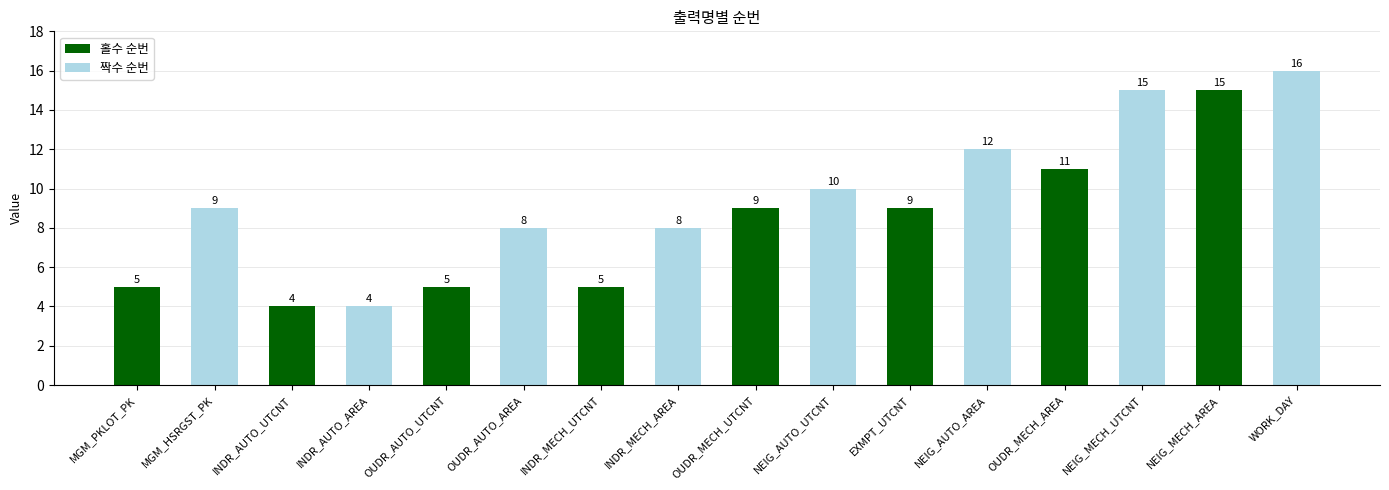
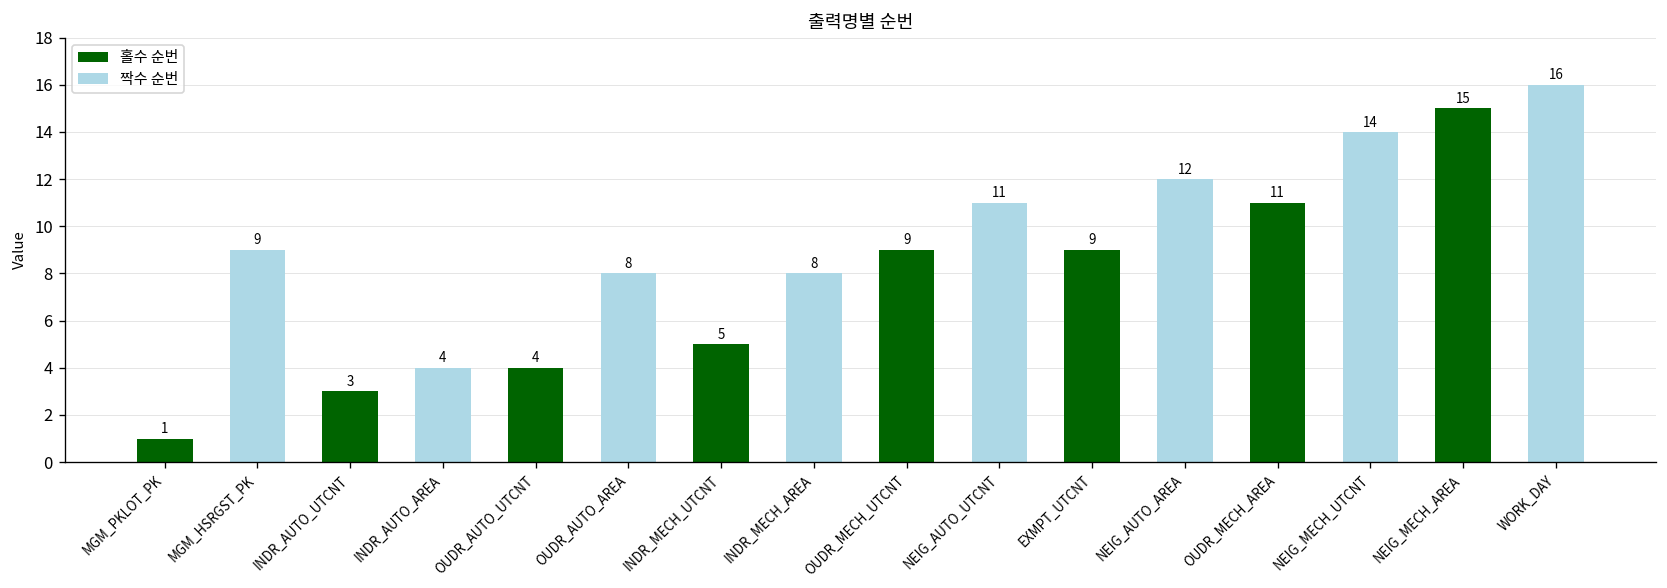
MGM_PKLOT_PK: 5 -> 1
INDR_AUTO_UTCNT: 4 -> 3
OUDR_AUTO_UTCNT: 5 -> 4
NEIG_AUTO_UTCNT: 10 -> 11
NEIG_MECH_UTCNT: 15 -> 14
